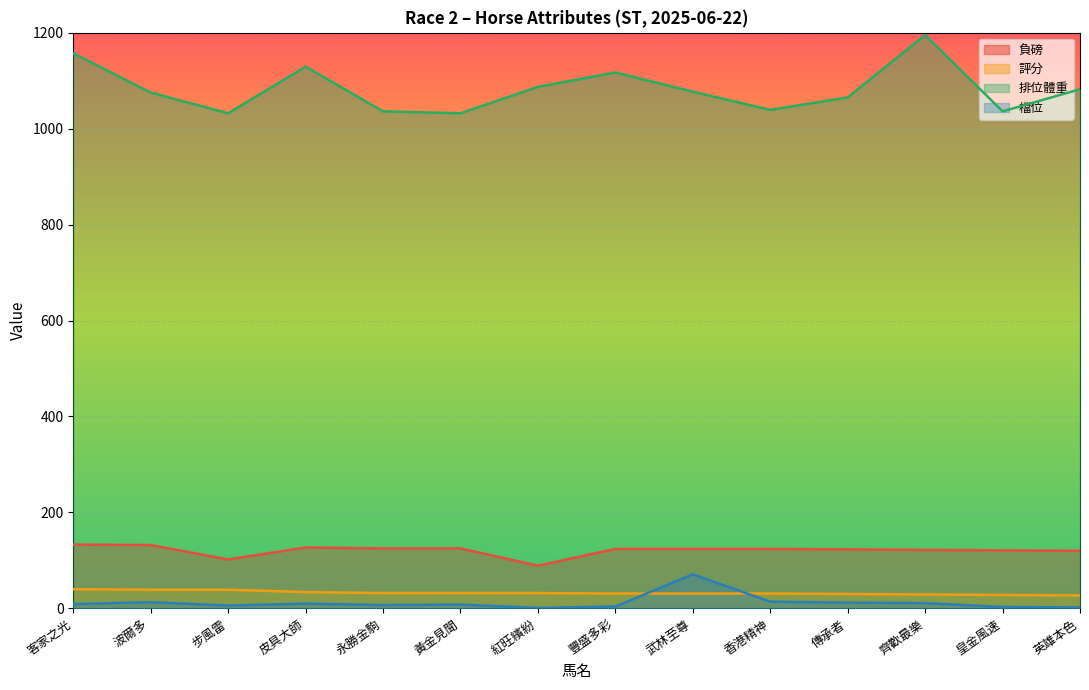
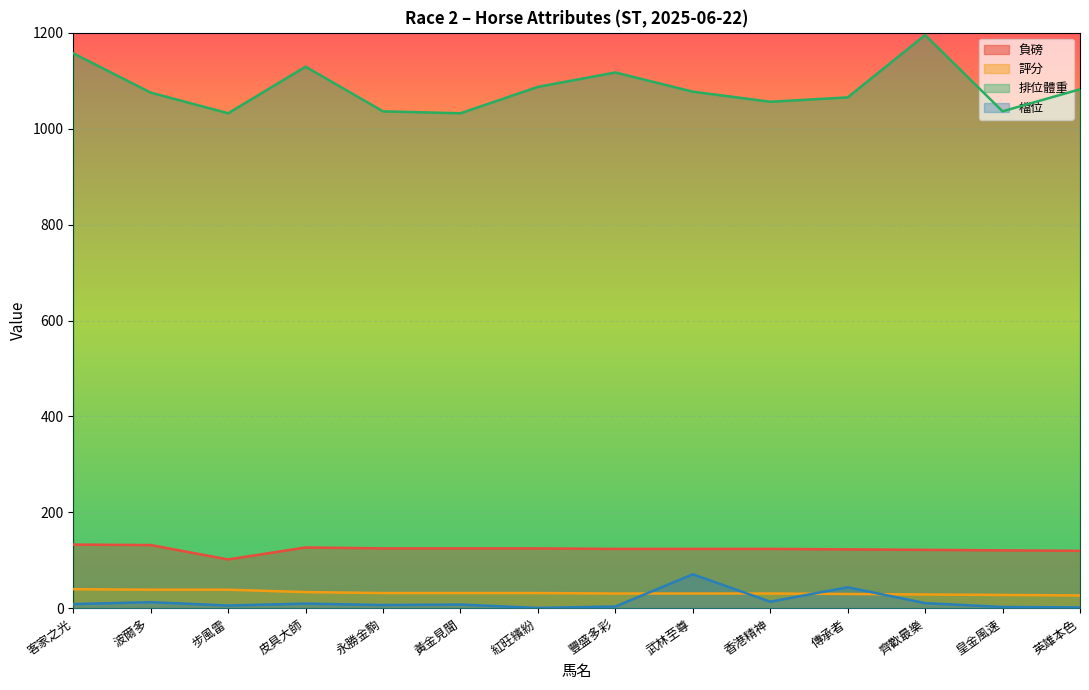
負磅, 紅旺繽紛: 90 -> 130
排位體重, 香港精神: 1040 -> 1060
檔位, 傳承者: 10 -> 40
